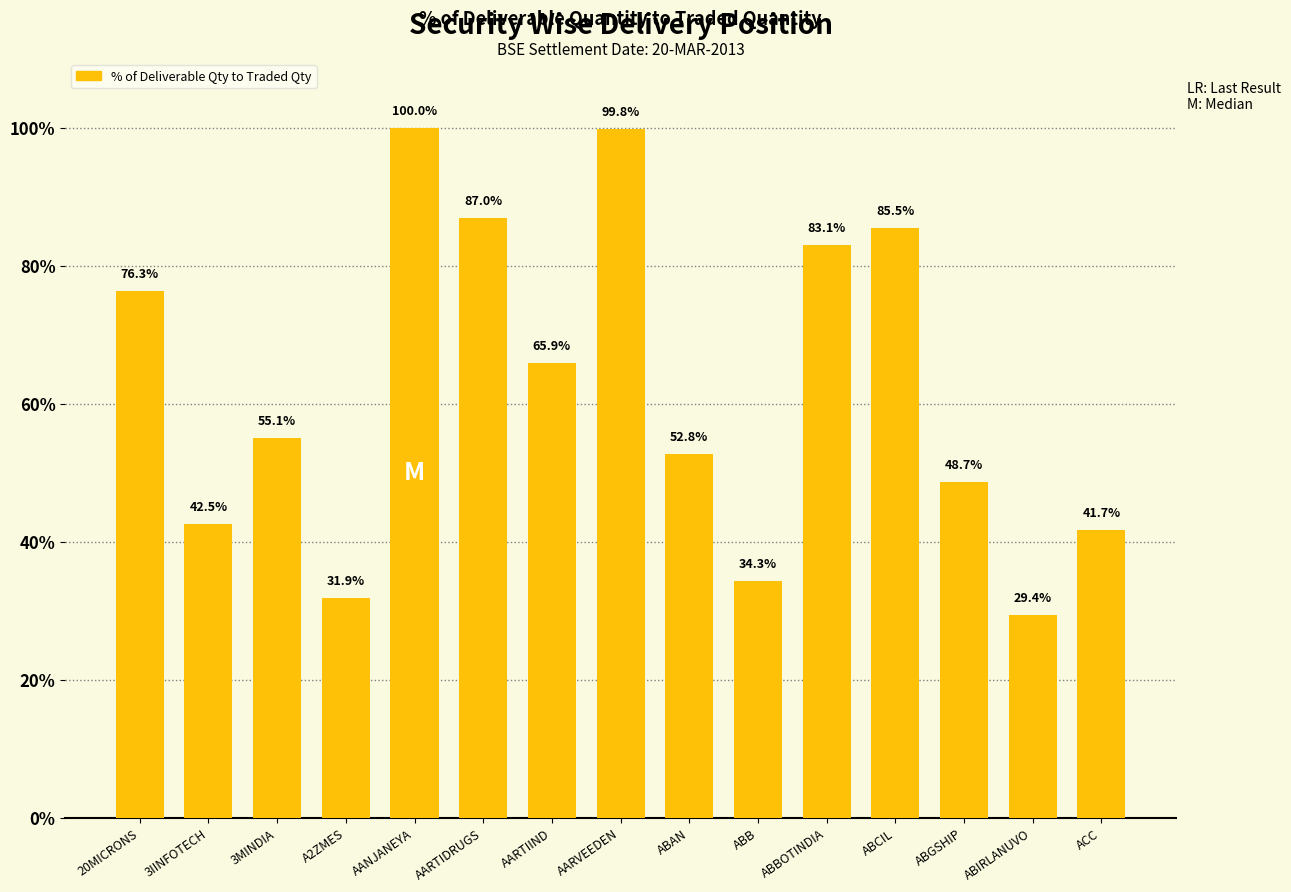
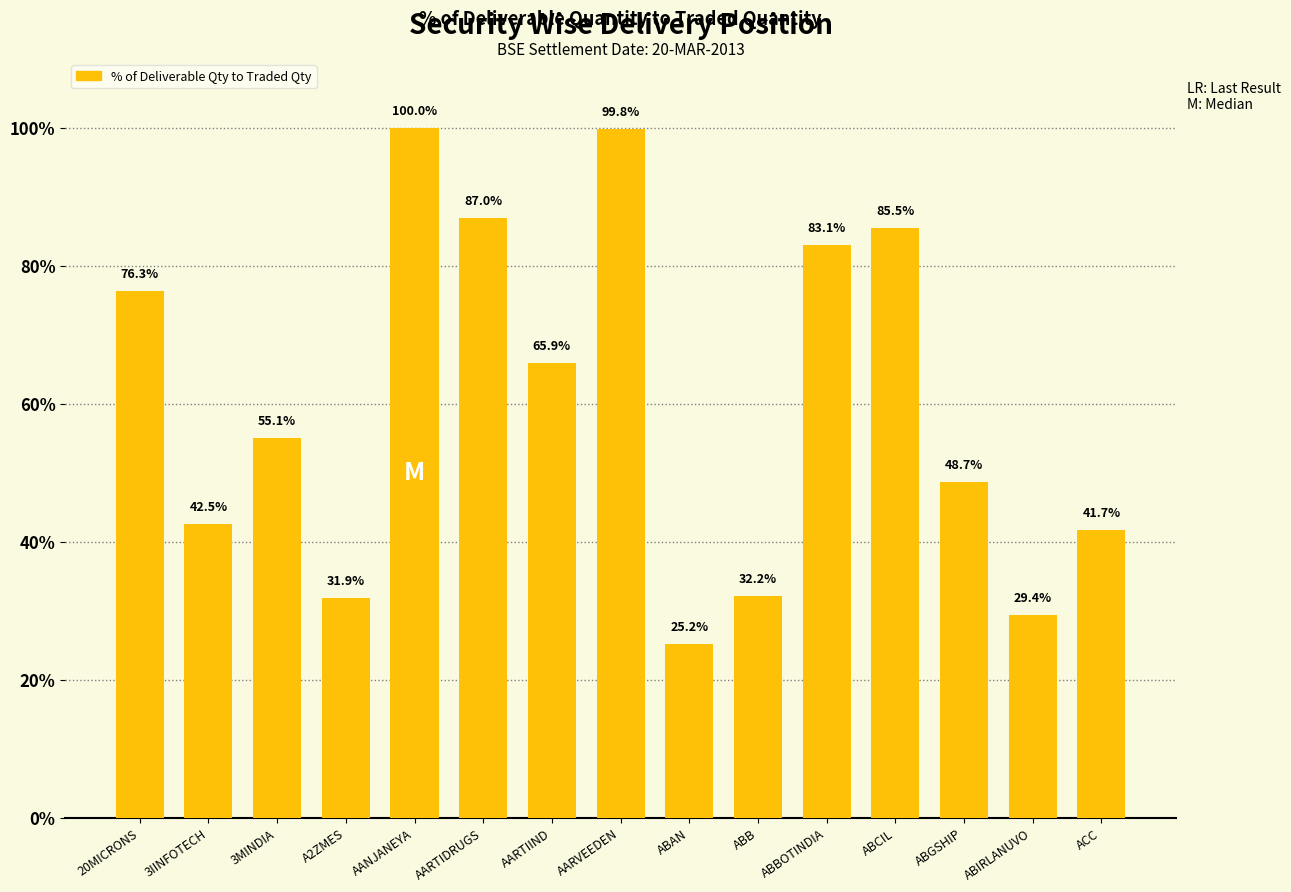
ABAN: 52.8% -> 25.2%
ABB: 34.3% -> 32.2%
